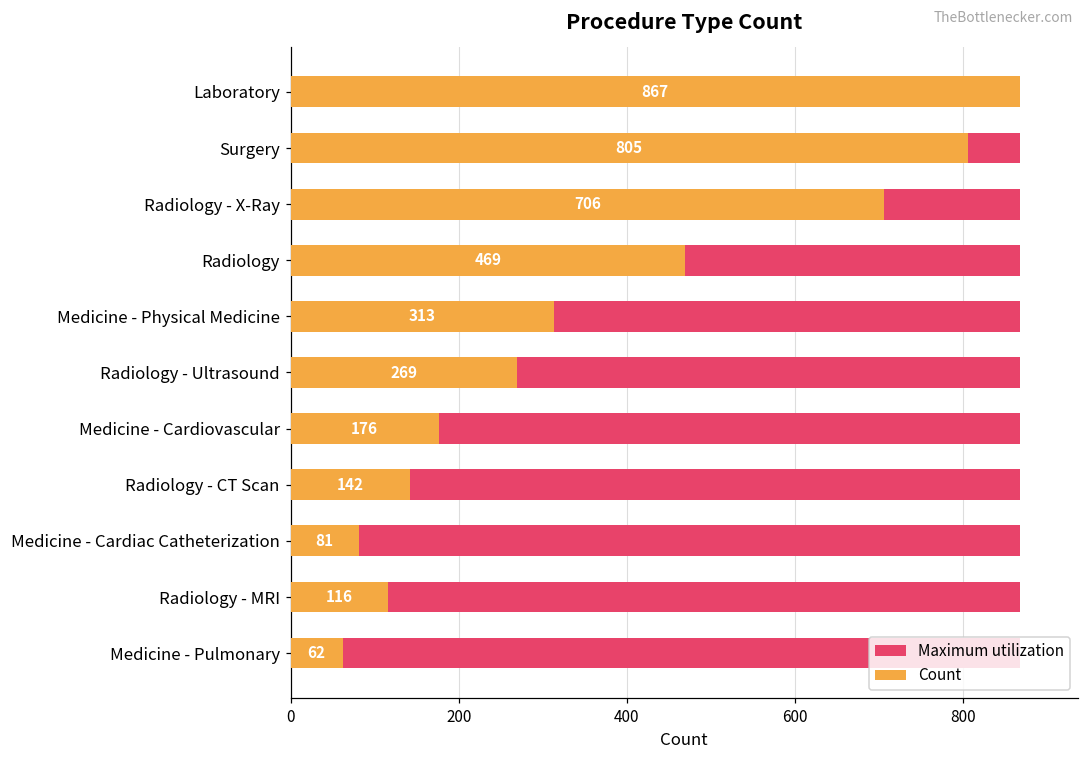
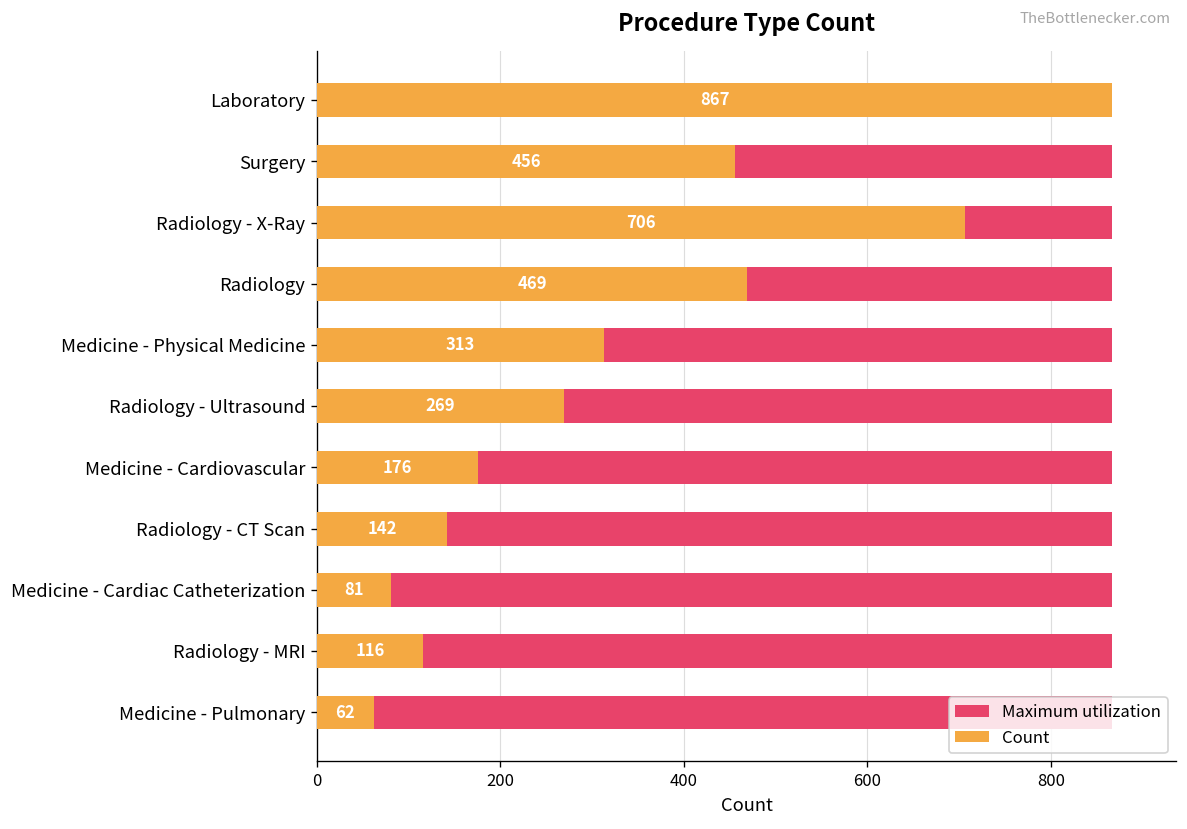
Count, Surgery: 805 -> 456
